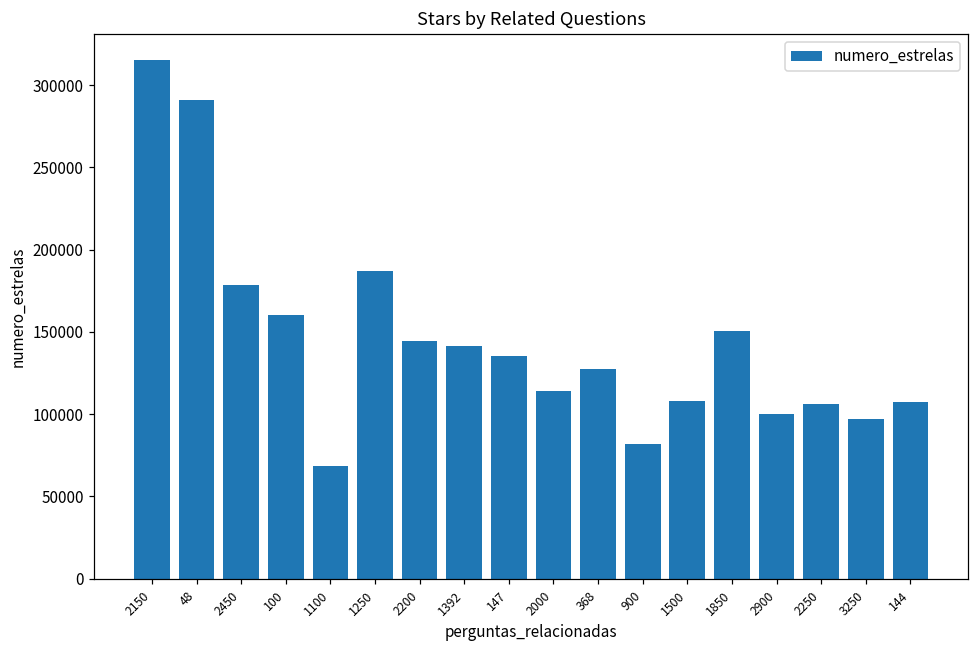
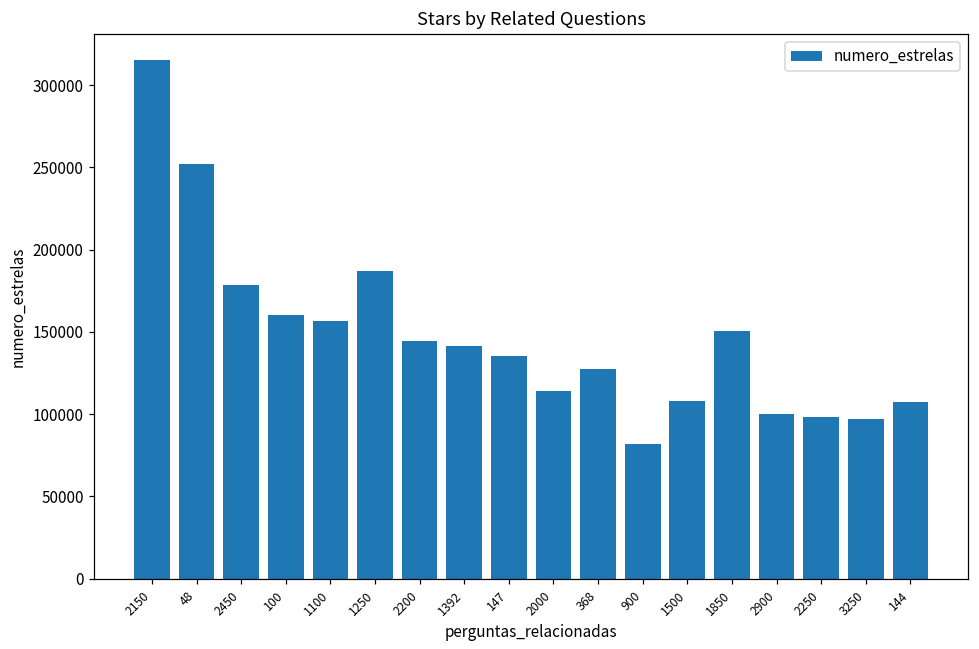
48: 291000 -> 252000
1100: 69000 -> 156000
2250: 106000 -> 98000
